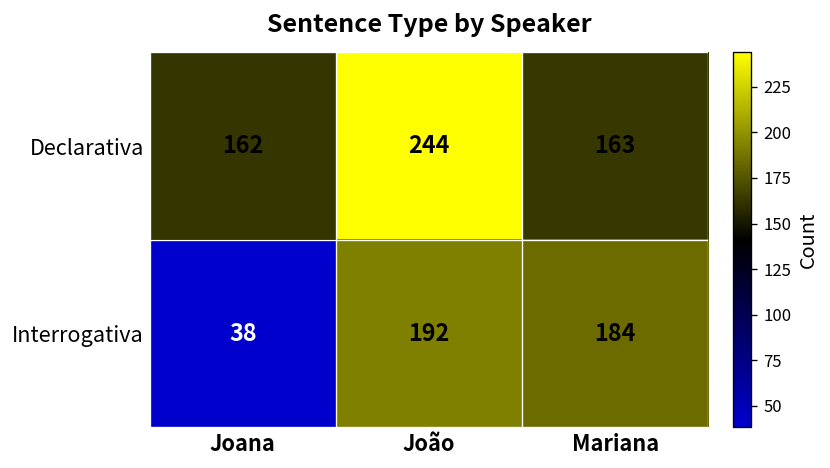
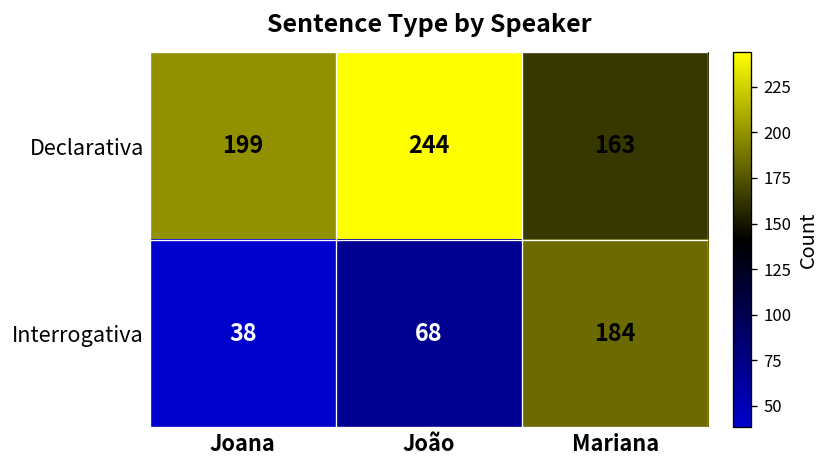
Declarativa, Joana: 162 -> 199
Interrogativa, João: 192 -> 68
